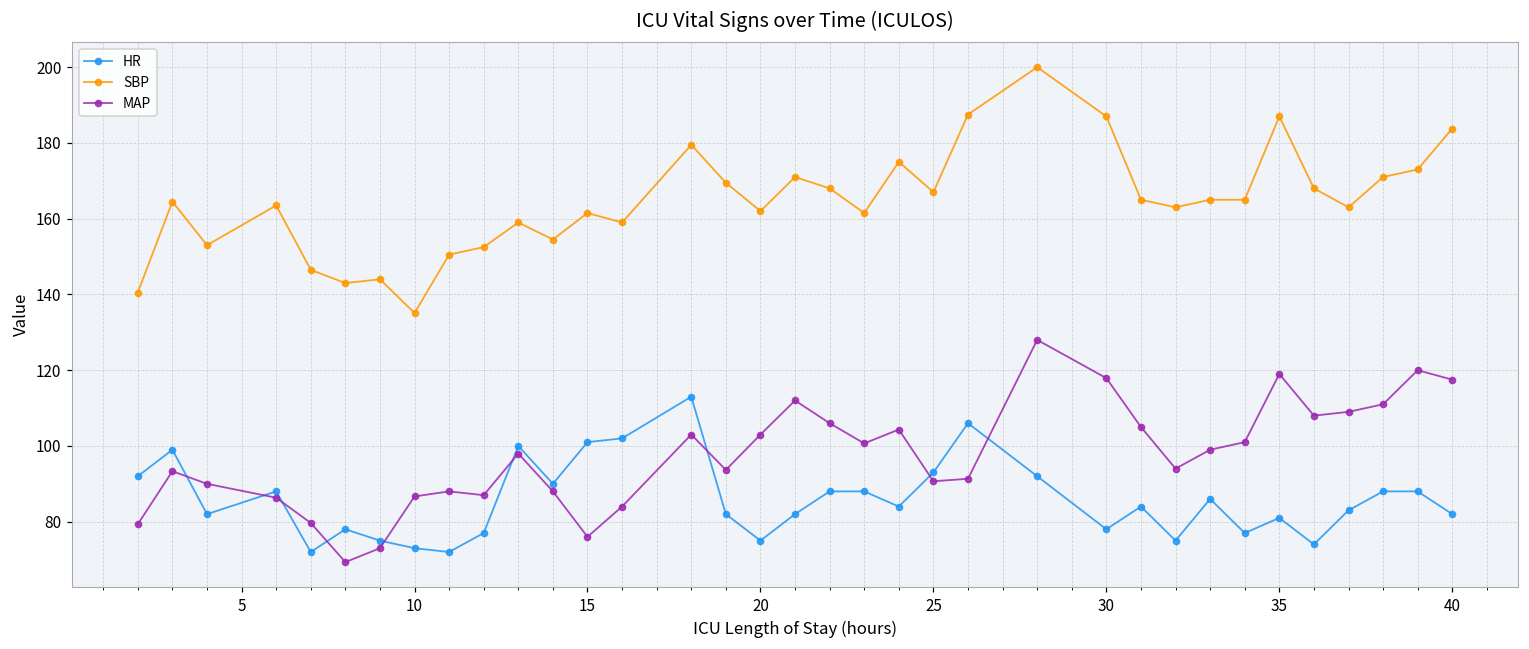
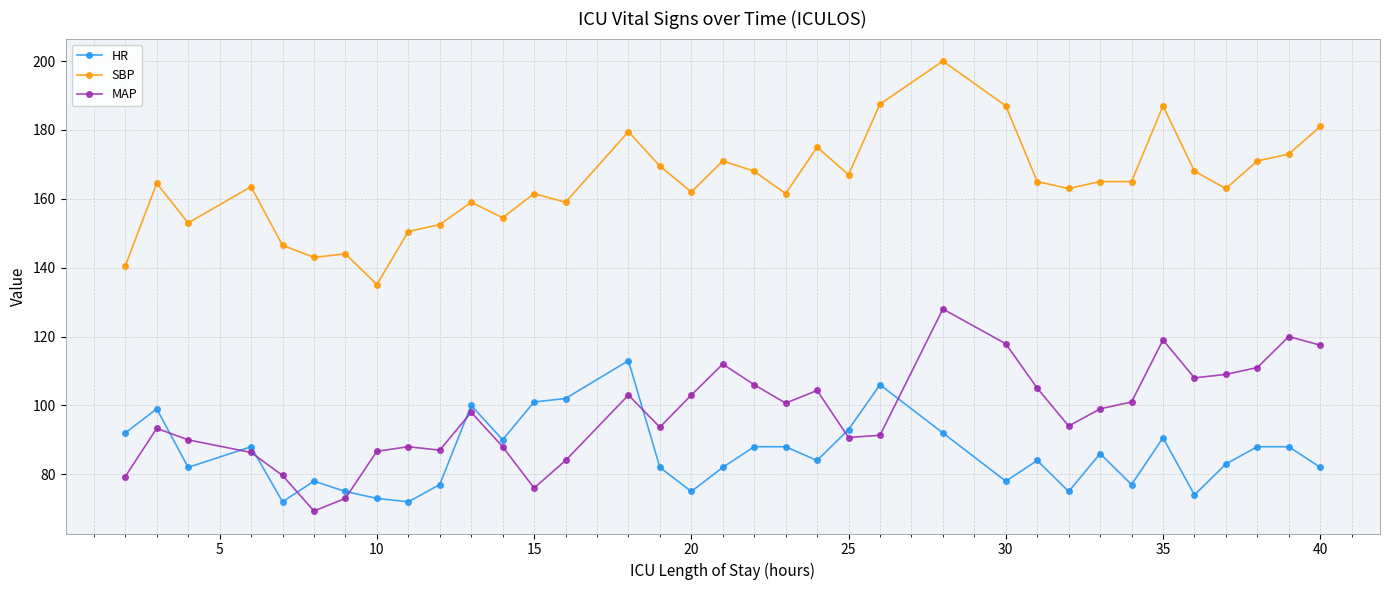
HR, 35: 81 -> 91
SBP, 40: 184 -> 181
